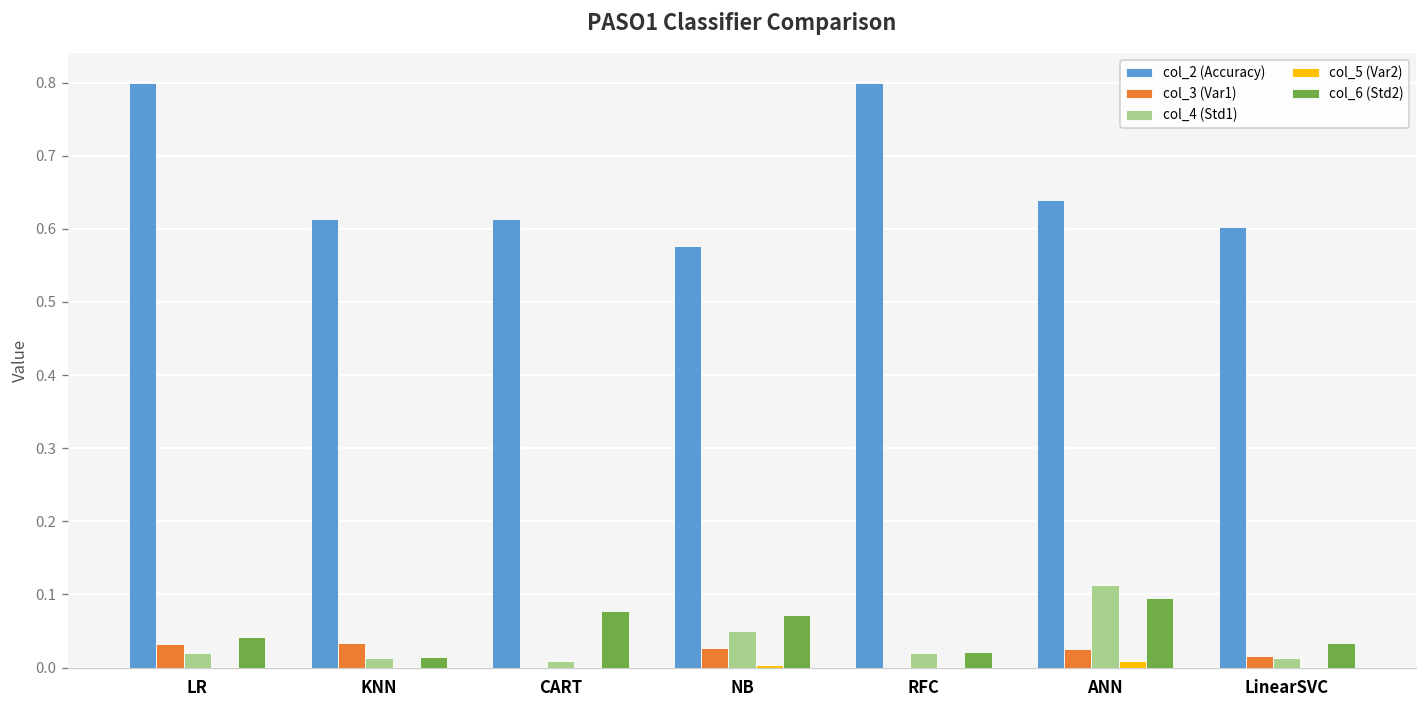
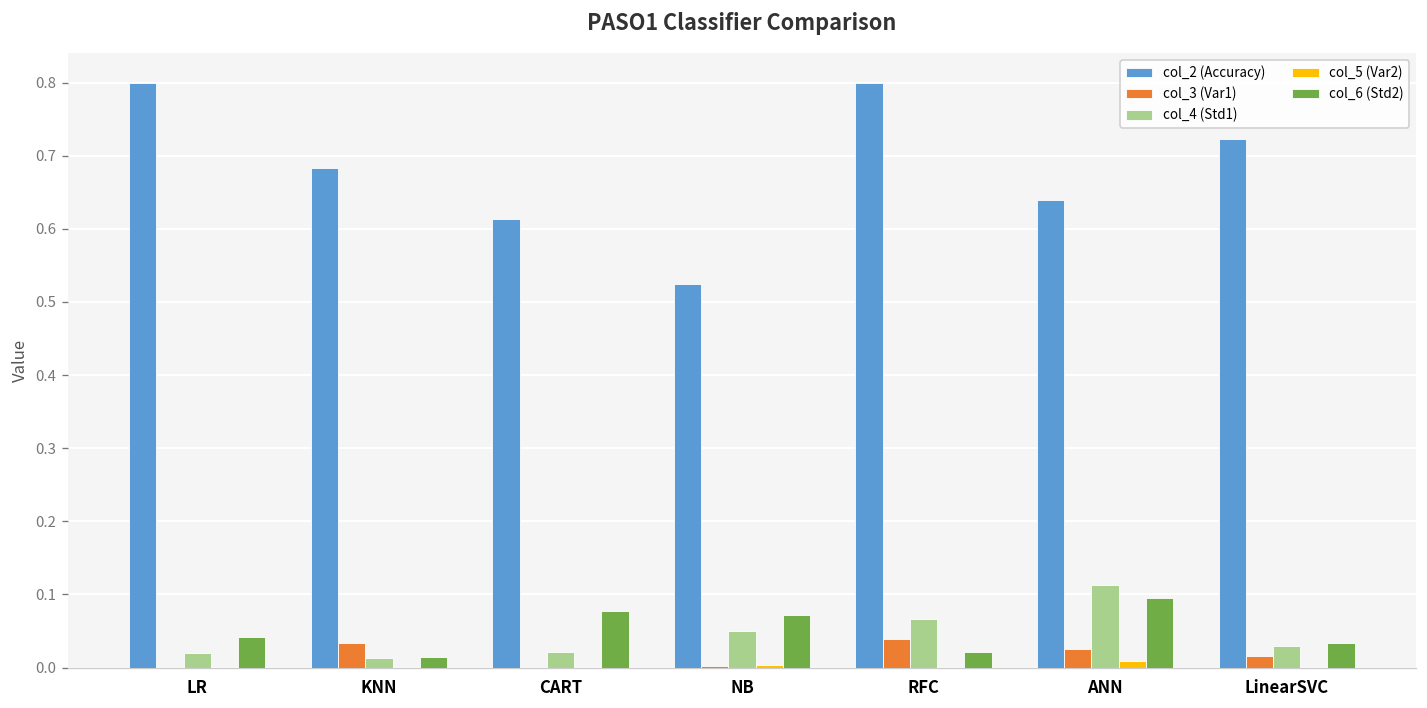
col_3 (Var1), LR: 0.03 -> 0.00
col_2 (Accuracy), KNN: 0.61 -> 0.68
col_4 (Std1), CART: 0.01 -> 0.02
col_2 (Accuracy), NB: 0.58 -> 0.52
col_3 (Var1), NB: 0.03 -> 0.00
col_3 (Var1), RFC: 0.00 -> 0.04
col_4 (Std1), RFC: 0.02 -> 0.07
col_2 (Accuracy), LinearSVC: 0.60 -> 0.72
col_4 (Std1), LinearSVC: 0.01 -> 0.03
